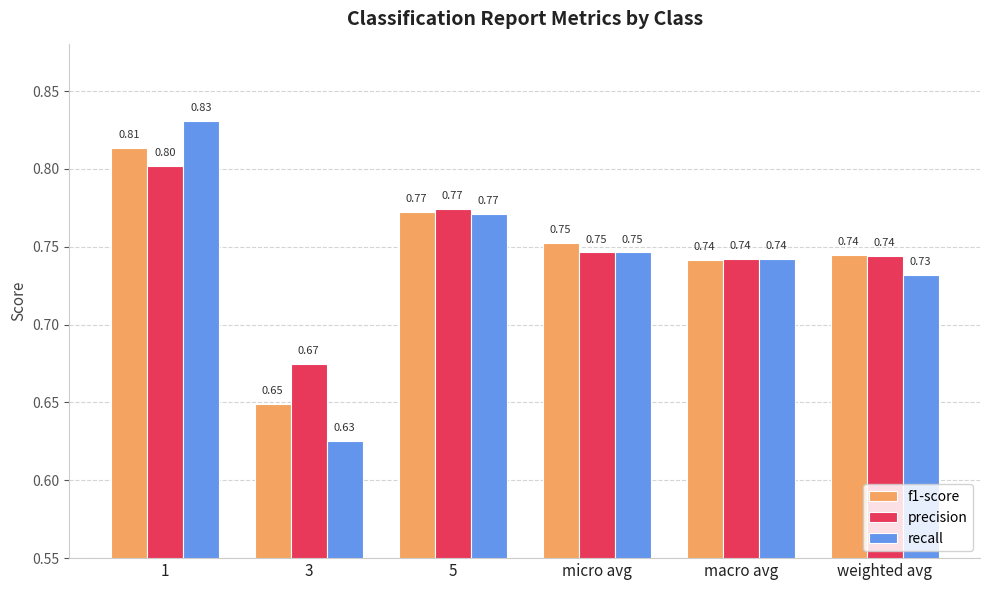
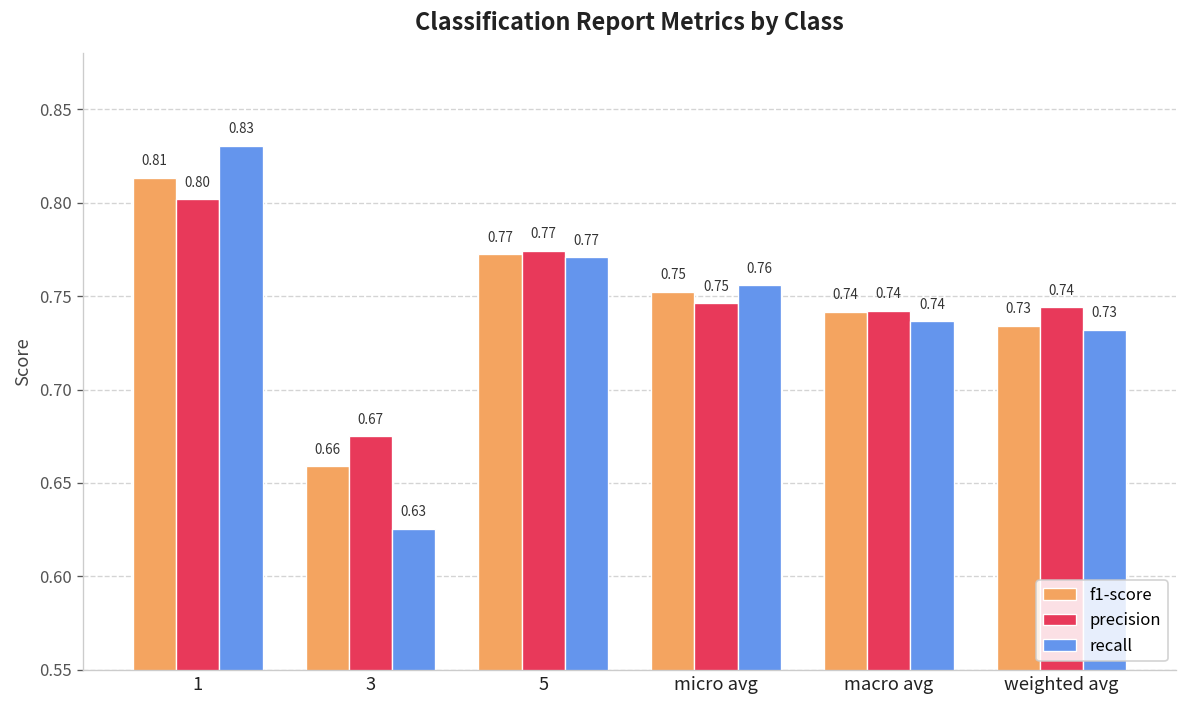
f1-score, 3: 0.65 -> 0.66
recall, micro avg: 0.75 -> 0.76
recall, macro avg: 0.742 -> 0.737
f1-score, weighted avg: 0.74 -> 0.73
